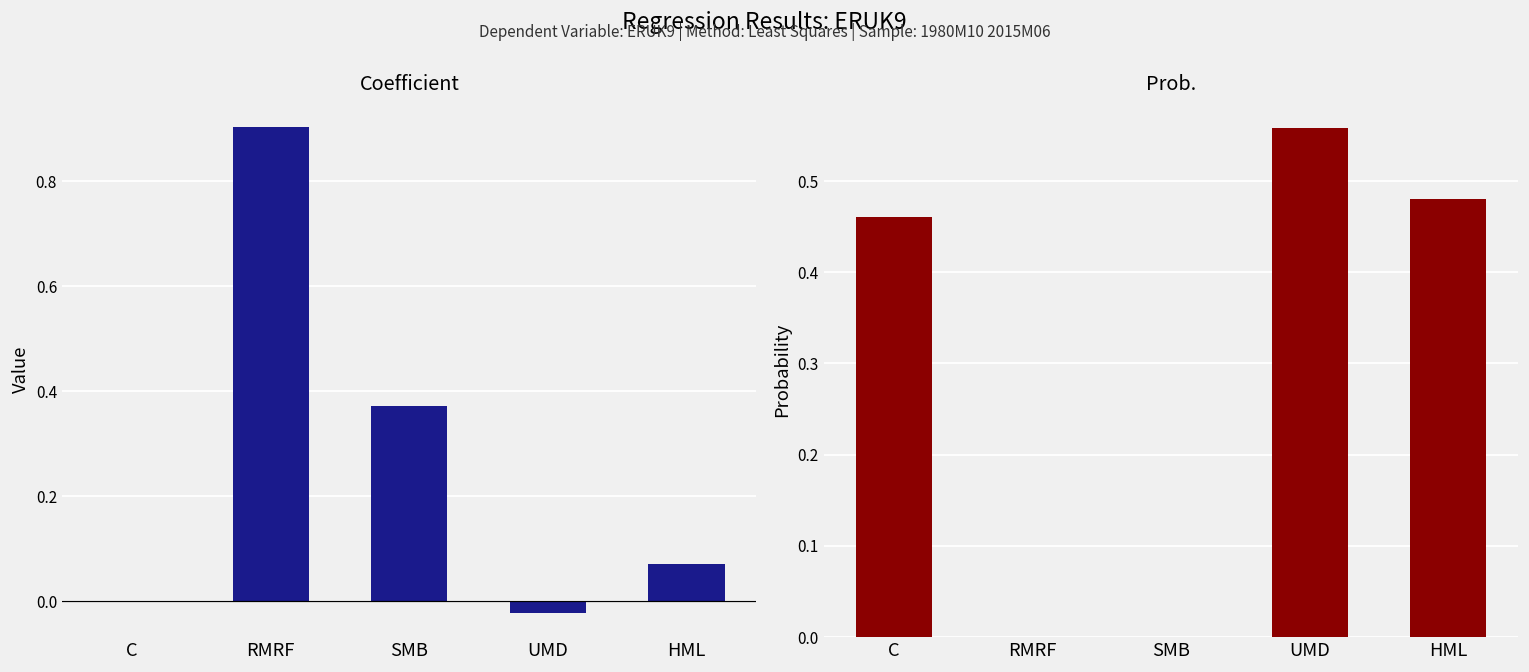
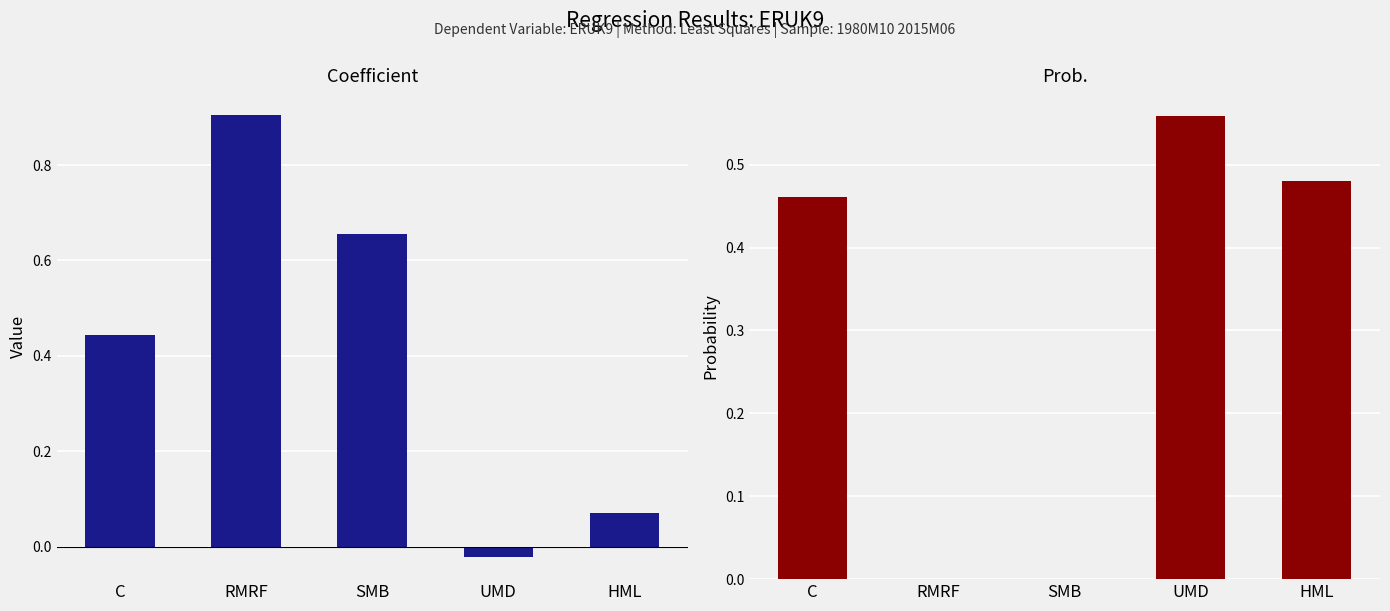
Coefficient, C: 0.00 -> 0.44
Coefficient, SMB: 0.37 -> 0.66
